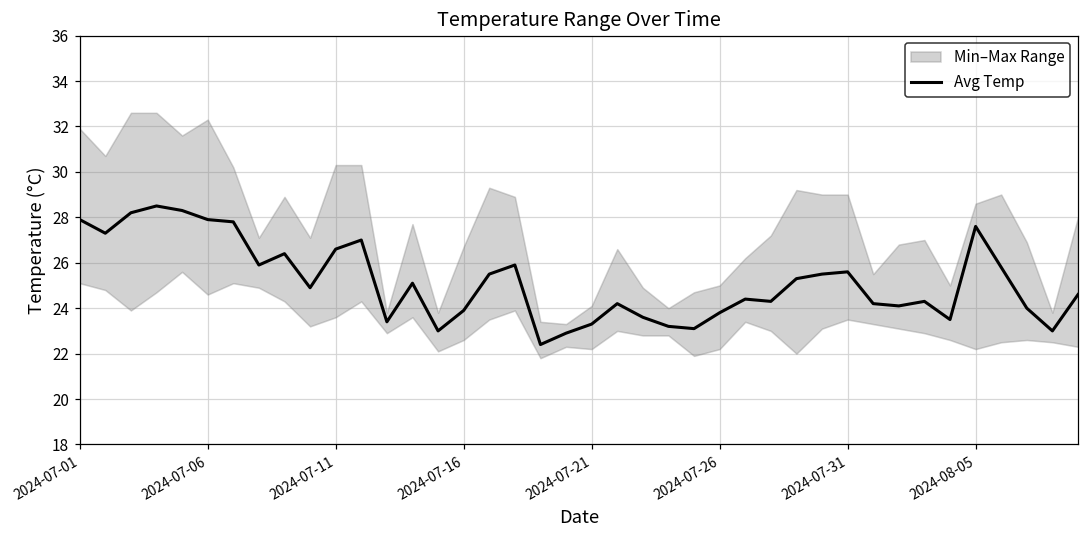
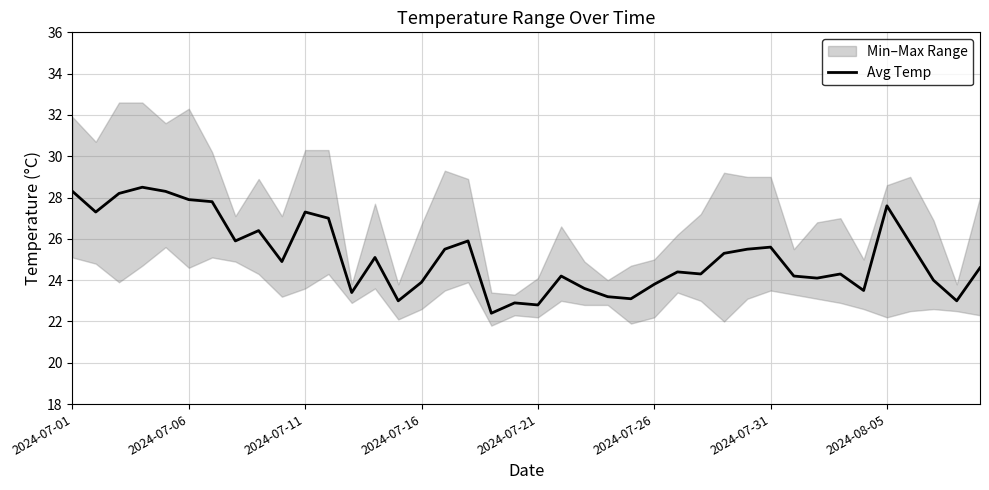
Avg Temp, 2024-07-01: 27.9 -> 28.3
Avg Temp, 2024-07-11: 26.6 -> 27.3
Avg Temp, 2024-07-21: 23.3 -> 22.8
